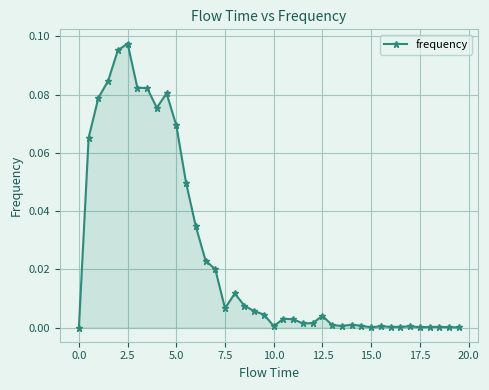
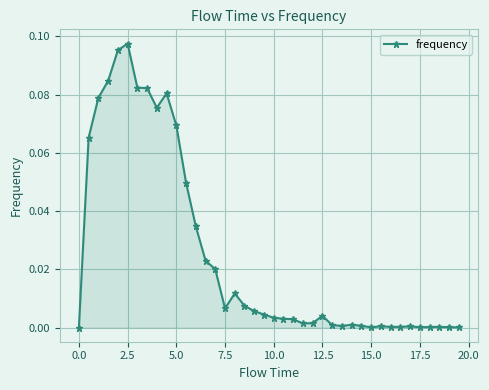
10.0: 0.000 -> 0.003
